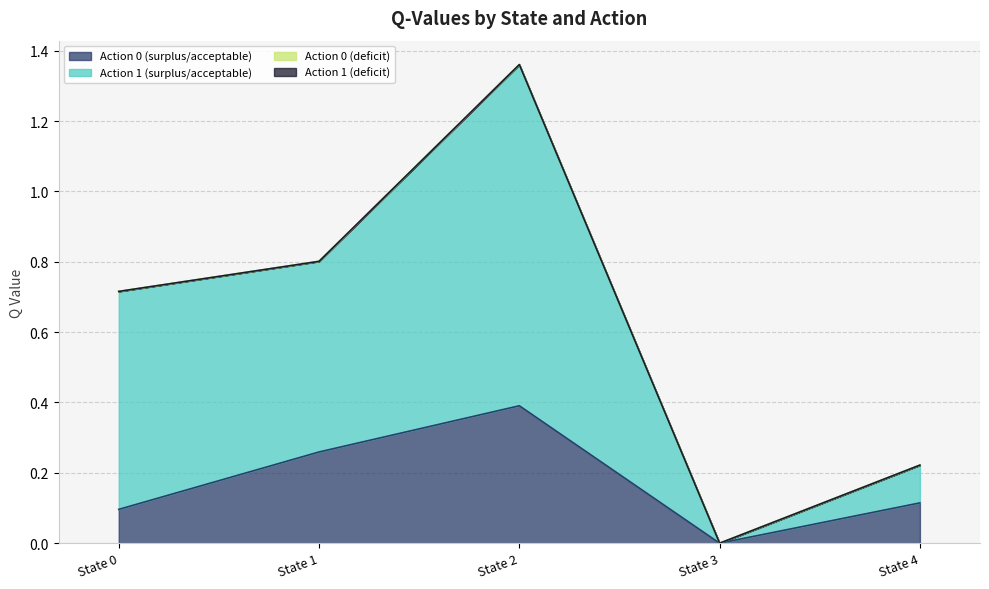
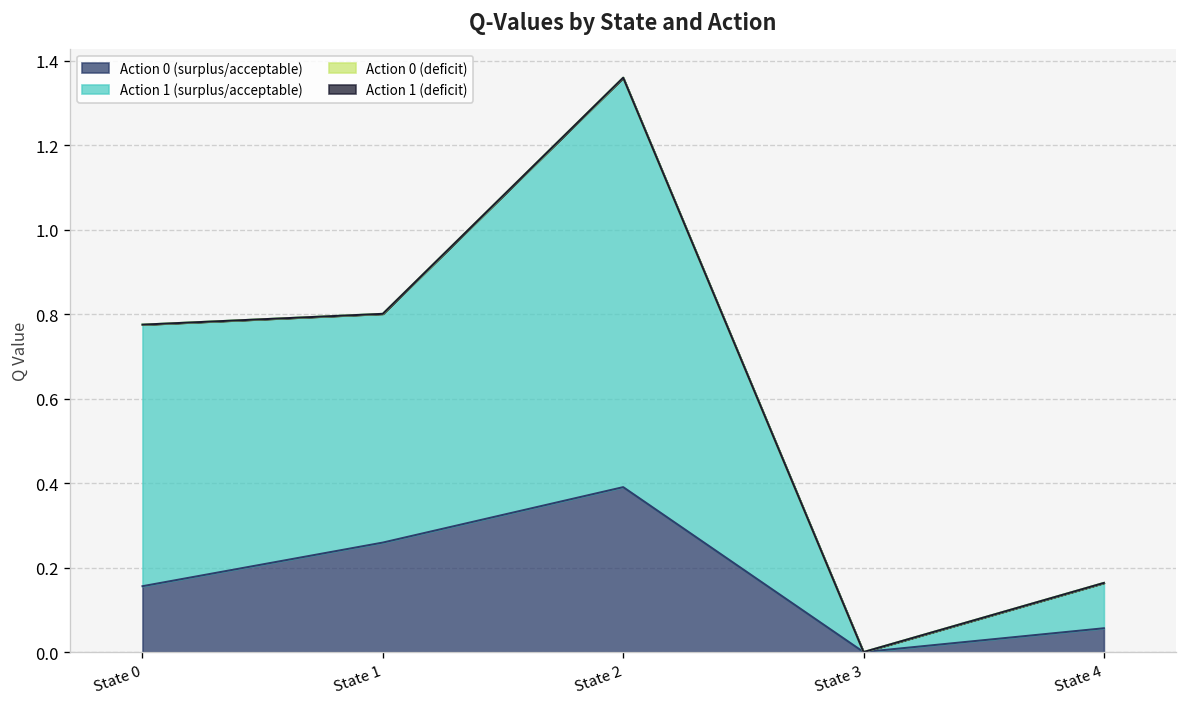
Action 0 (surplus/acceptable), State 0: 0.10 -> 0.16
Action 0 (surplus/acceptable), State 4: 0.11 -> 0.06
